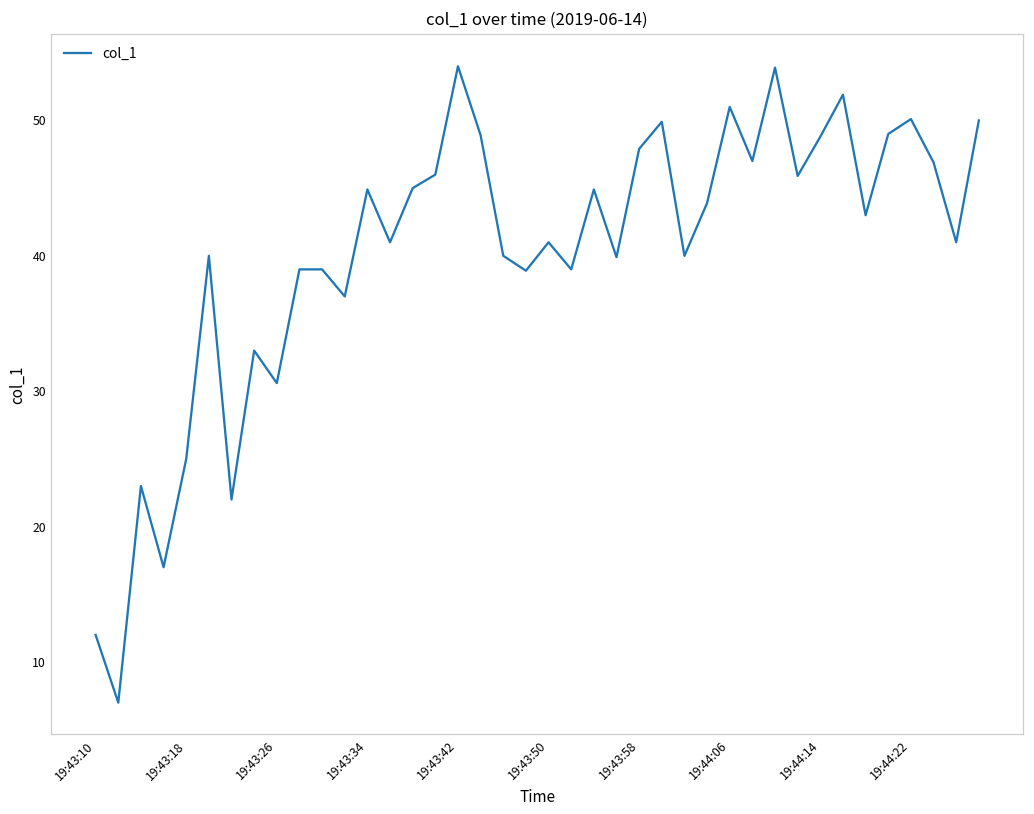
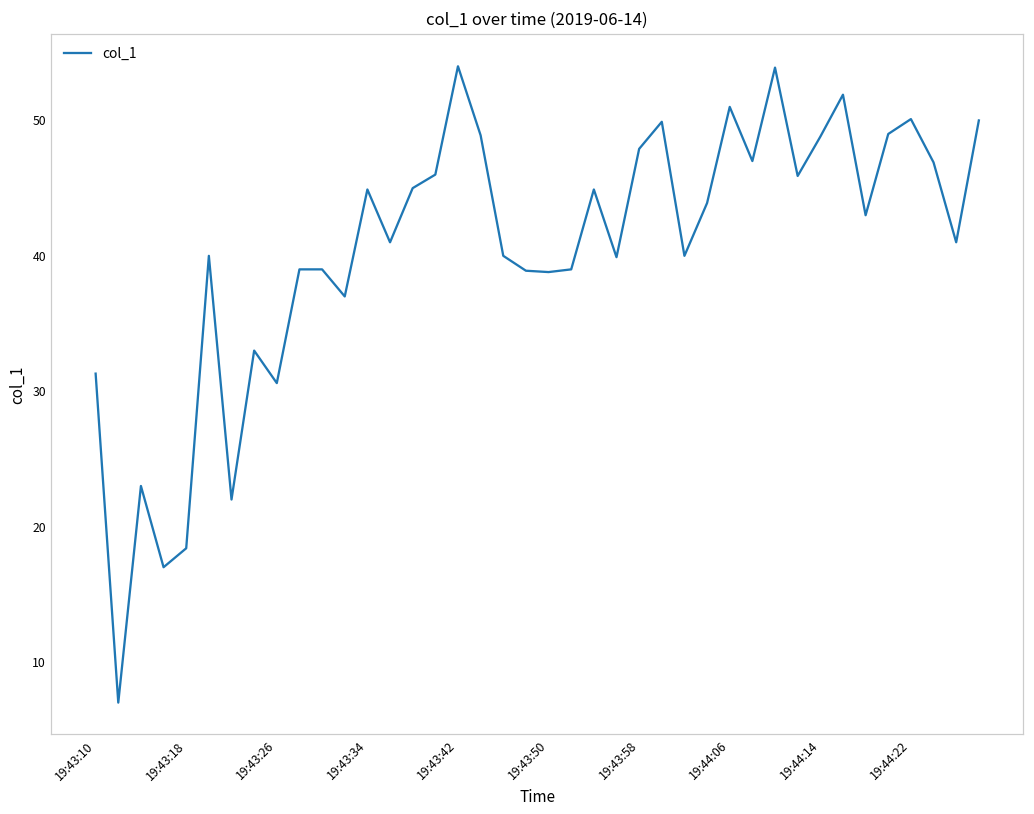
19:43:10: 12.0 -> 31.3
19:43:18: 25.0 -> 18.4
19:43:50: 41.0 -> 38.8
